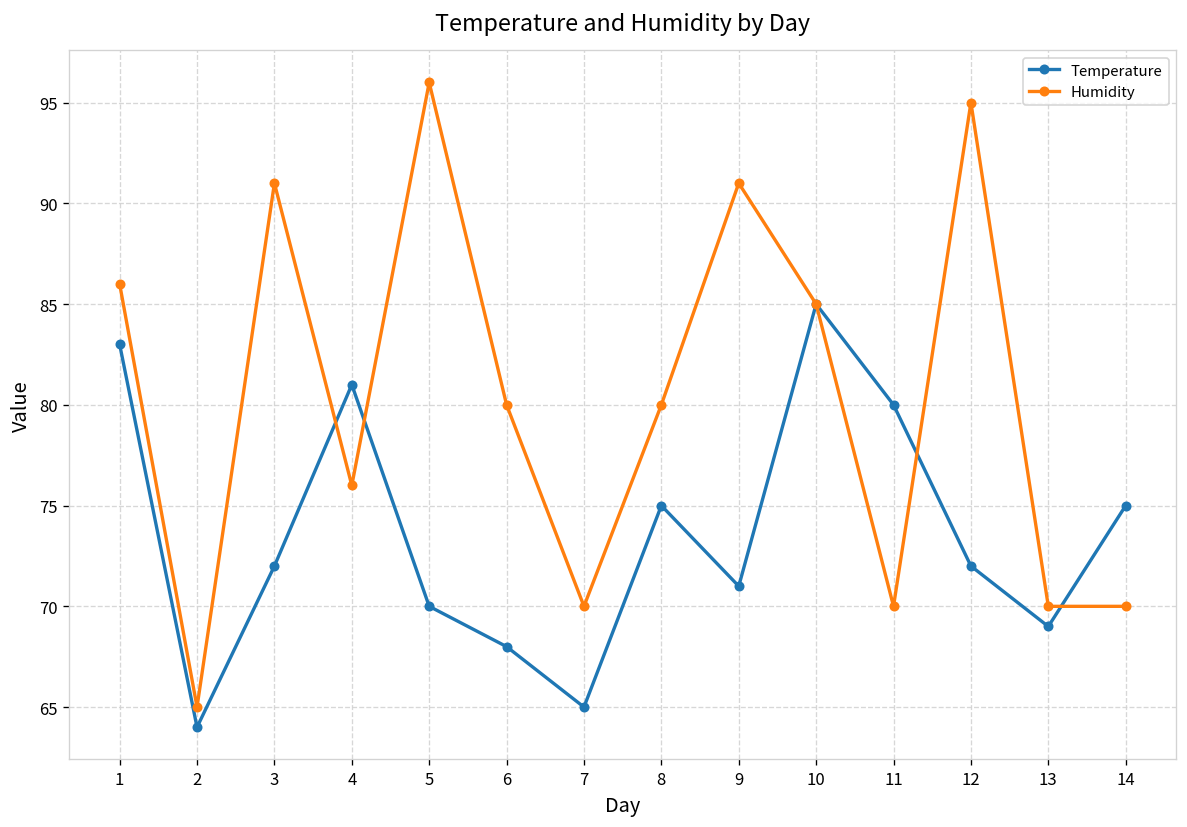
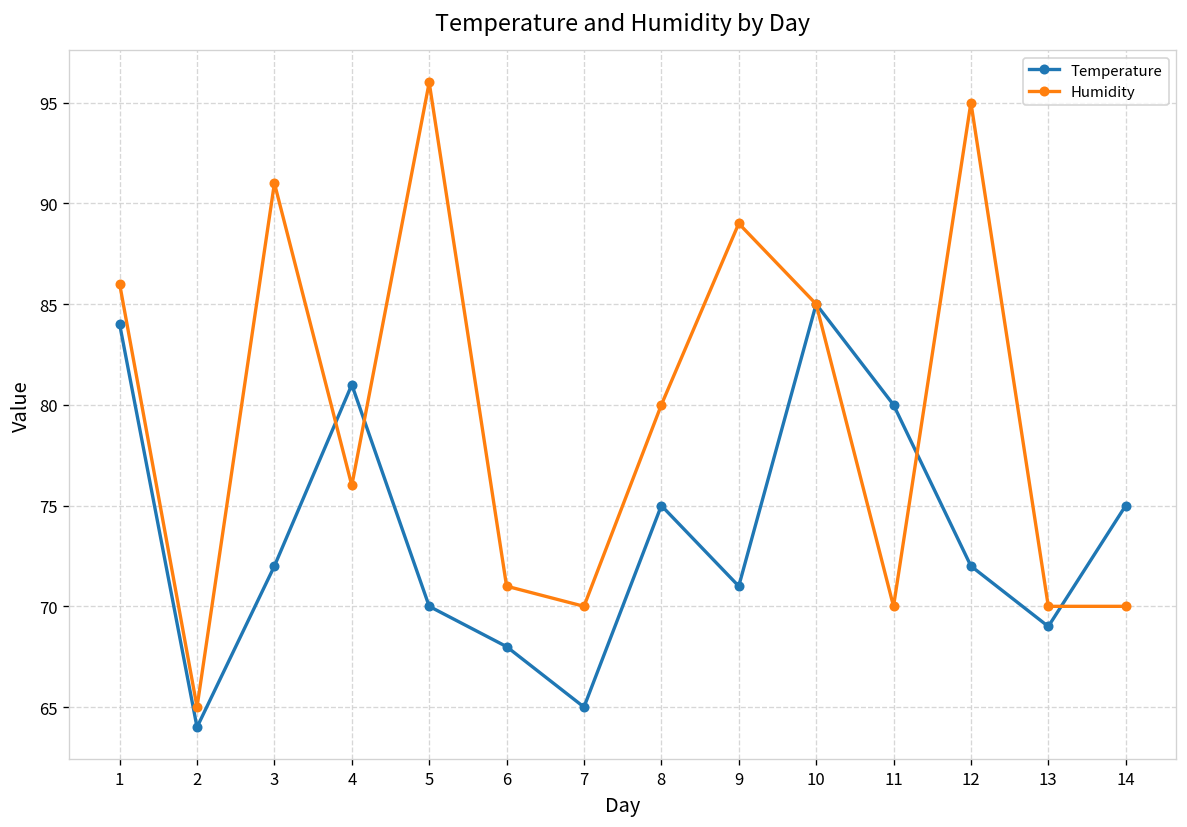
Temperature, 1: 83 -> 84
Humidity, 6: 80 -> 71
Humidity, 9: 91 -> 89
